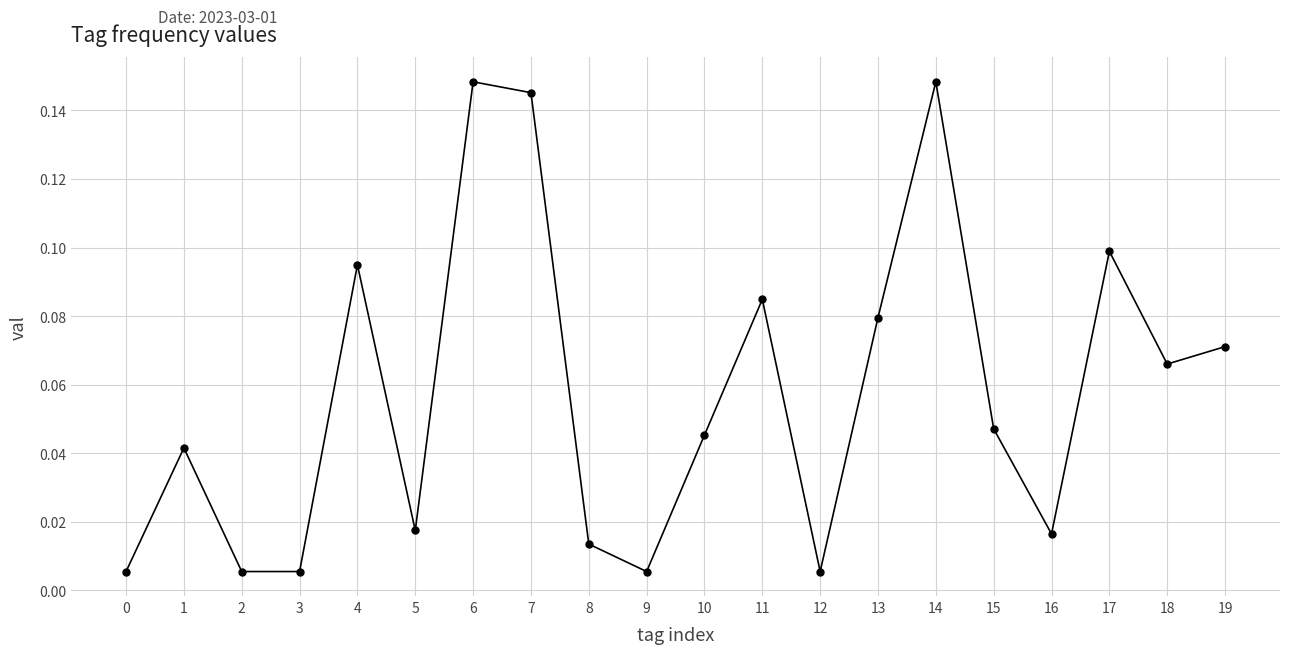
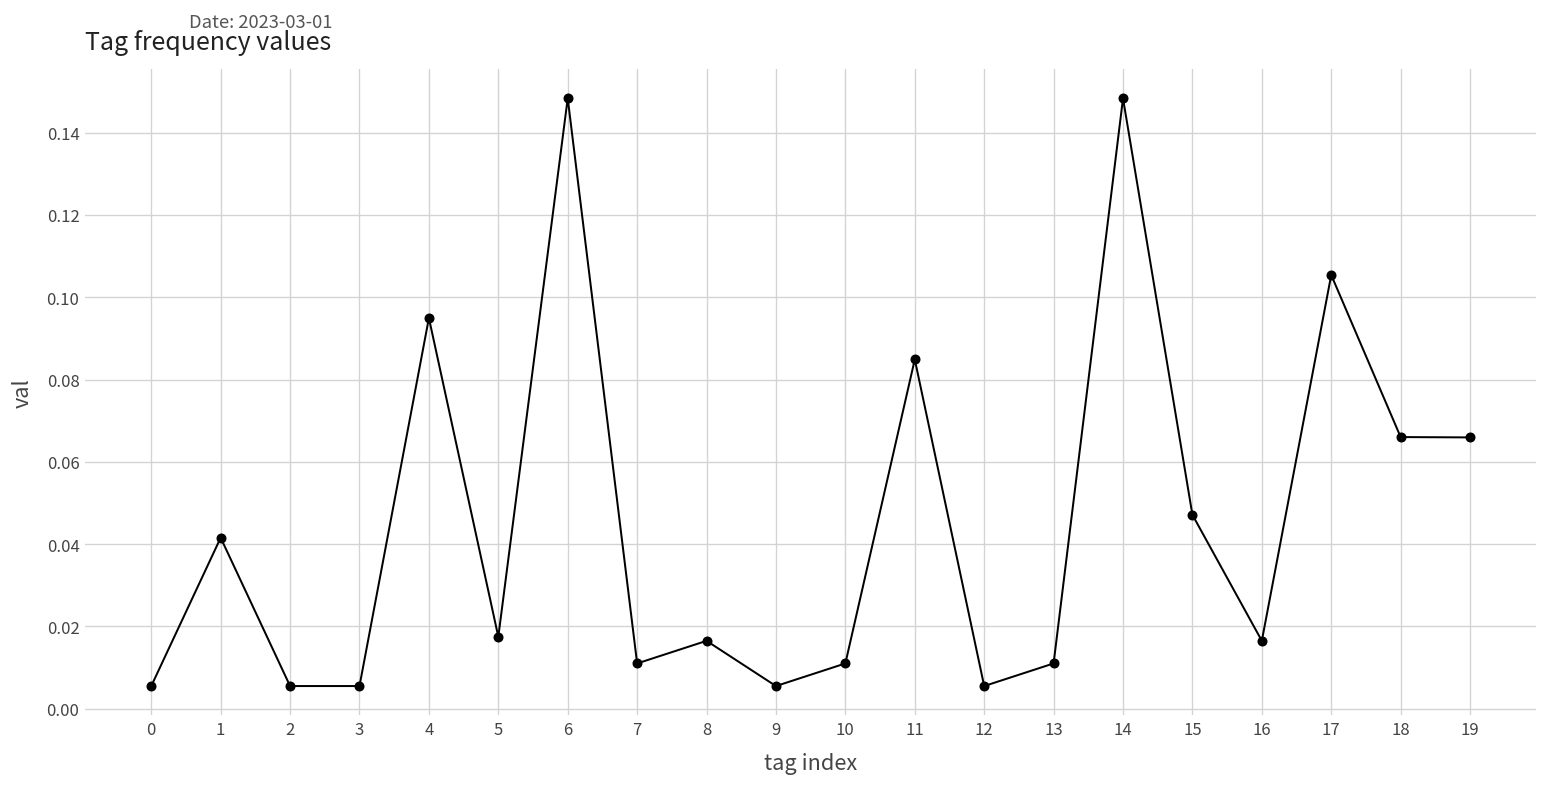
7: 0.145 -> 0.011
8: 0.014 -> 0.016
10: 0.045 -> 0.011
13: 0.080 -> 0.011
17: 0.099 -> 0.105
19: 0.071 -> 0.066
